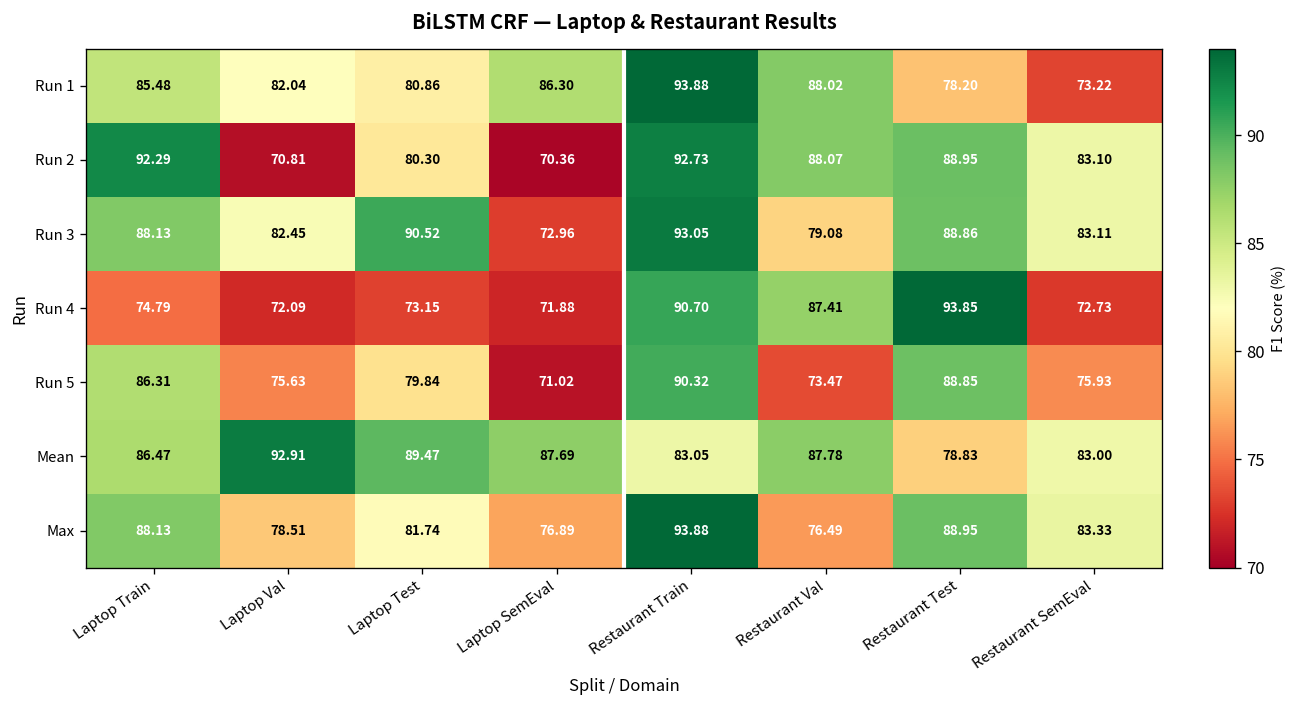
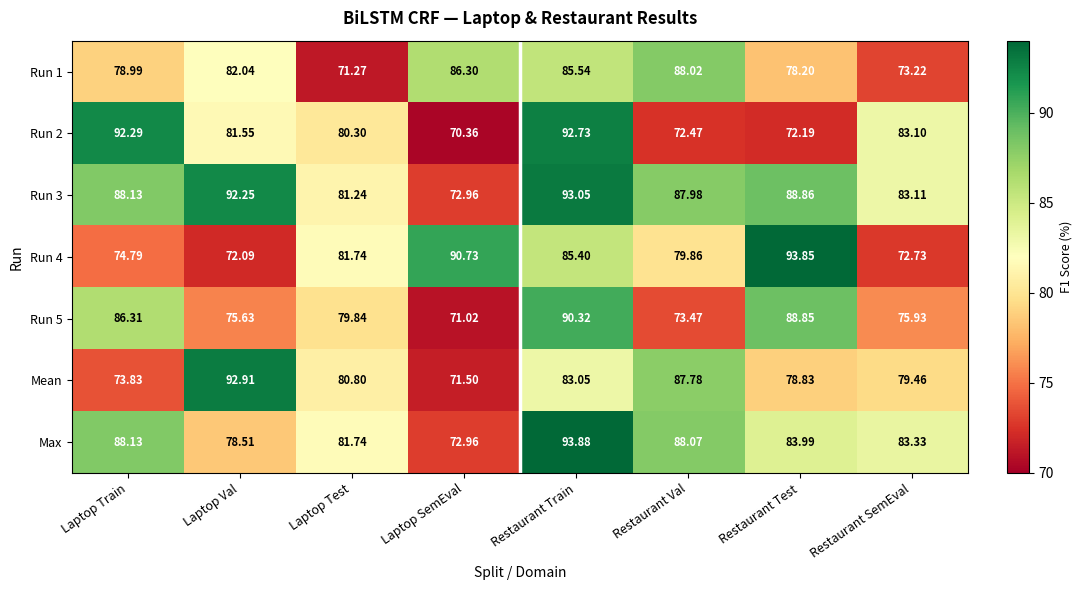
Run 1, Laptop Train: 85.48 -> 78.99
Run 1, Laptop Test: 80.86 -> 71.27
Run 1, Restaurant Train: 93.88 -> 85.54
Run 2, Laptop Val: 70.81 -> 81.55
Run 2, Restaurant Val: 88.07 -> 72.47
Run 2, Restaurant Test: 88.95 -> 72.19
Run 3, Laptop Val: 82.45 -> 92.25
Run 3, Laptop Test: 90.52 -> 81.24
Run 3, Restaurant Val: 79.08 -> 87.98
Run 4, Laptop Test: 73.15 -> 81.74
Run 4, Laptop SemEval: 71.88 -> 90.73
Run 4, Restaurant Train: 90.70 -> 85.40
Run 4, Restaurant Val: 87.41 -> 79.86
Mean, Laptop Train: 86.47 -> 73.83
Mean, Laptop Test: 89.47 -> 80.80
Mean, Laptop SemEval: 87.69 -> 71.50
Mean, Restaurant SemEval: 83.00 -> 79.46
Max, Laptop SemEval: 76.89 -> 72.96
Max, Restaurant Val: 76.49 -> 88.07
Max, Restaurant Test: 88.95 -> 83.99
